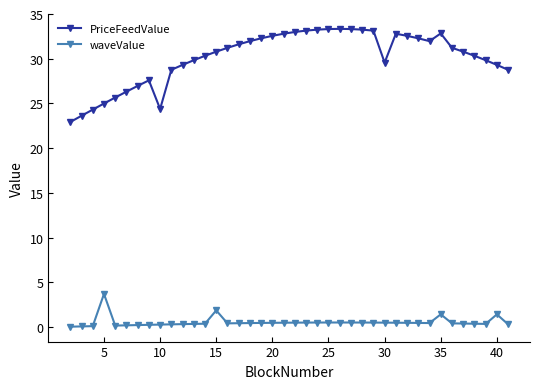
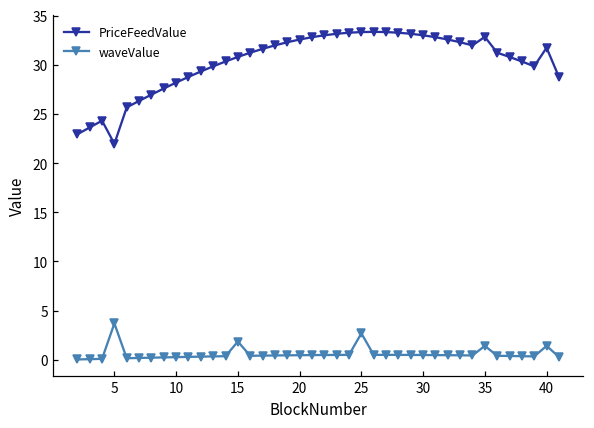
PriceFeedValue, 5: 25 -> 22
PriceFeedValue, 10: 24 -> 28
waveValue, 25: 0 -> 3
PriceFeedValue, 30: 30 -> 33
PriceFeedValue, 40: 29 -> 32
